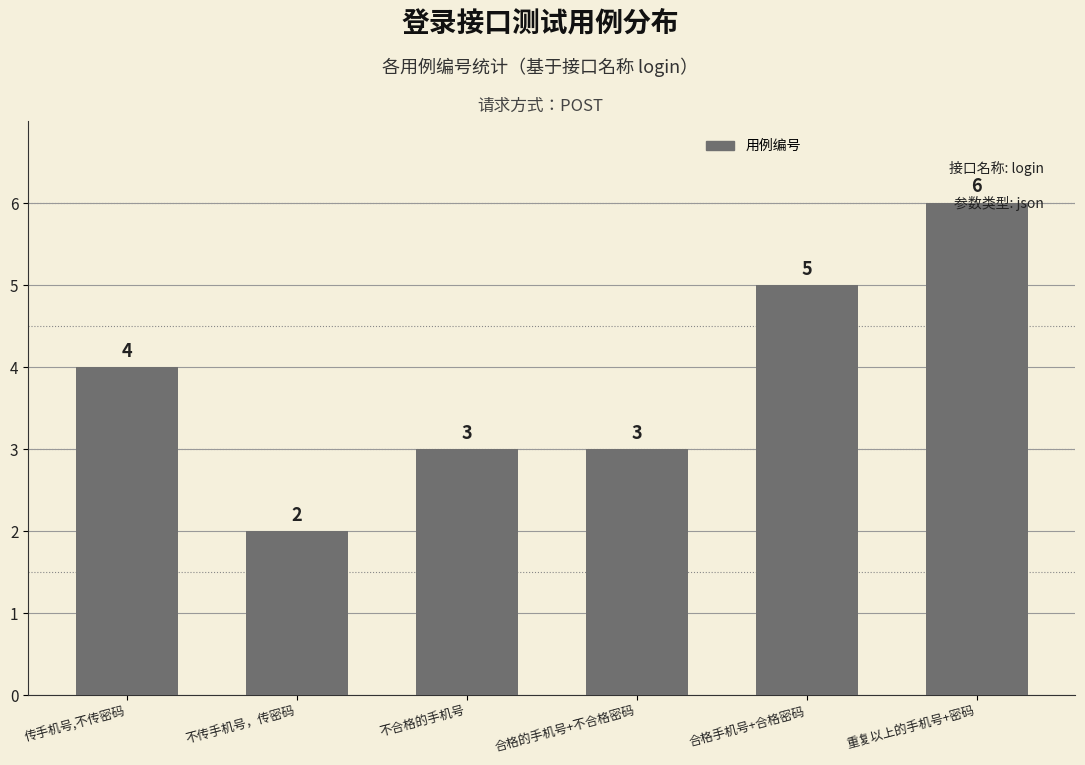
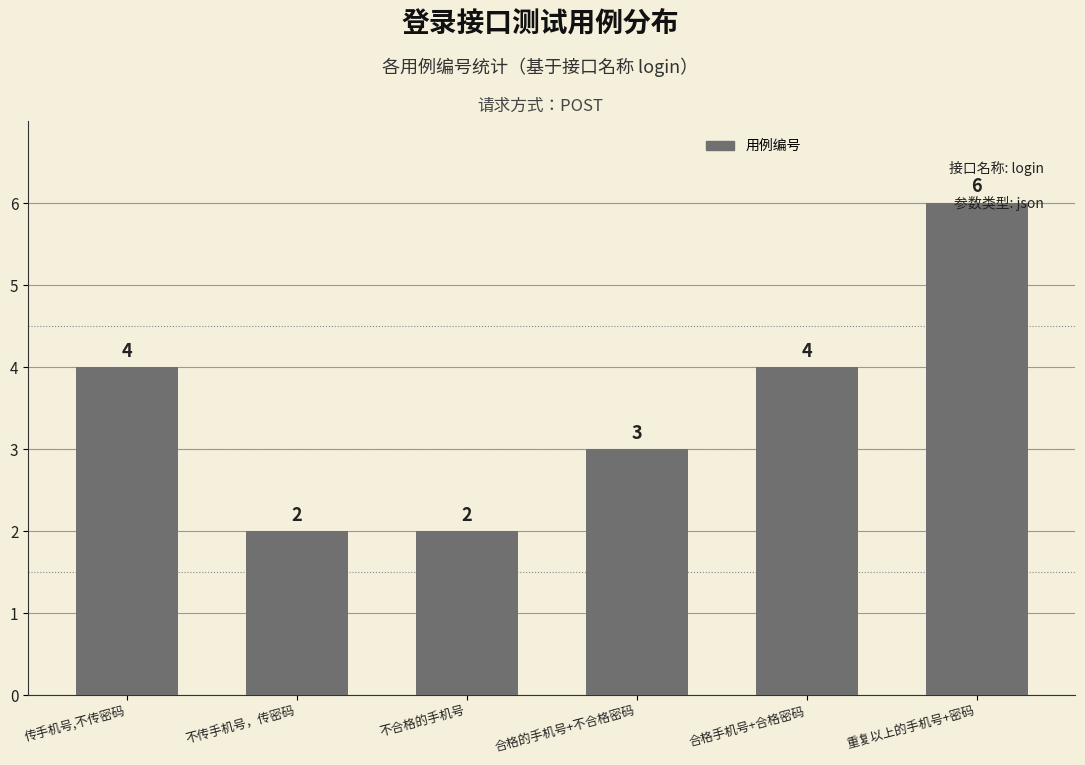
不合格的手机号: 3 -> 2
合格手机号+合格密码: 5 -> 4
